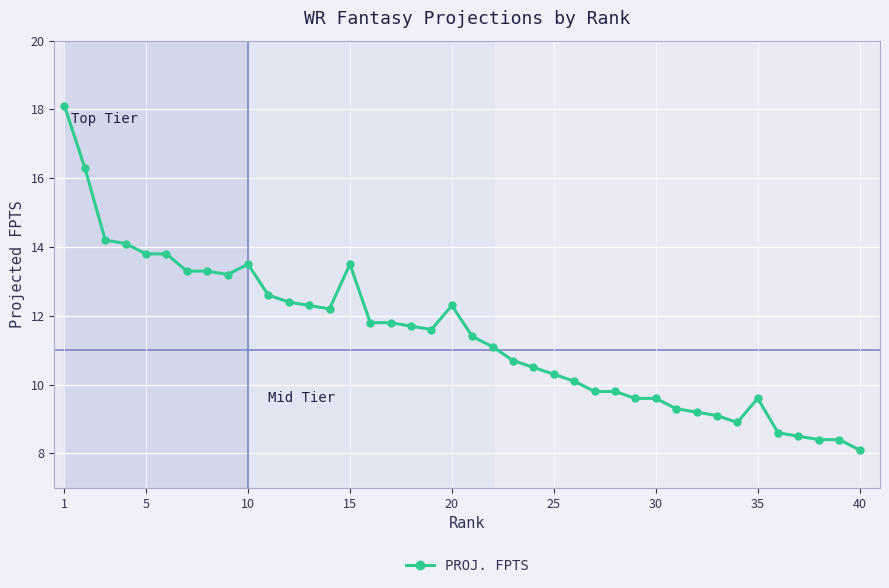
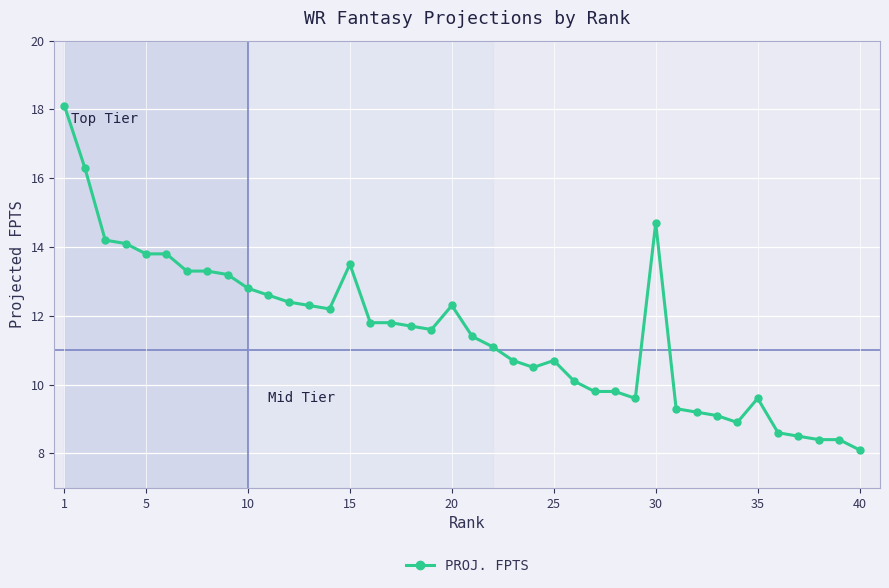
10: 13.5 -> 12.8
25: 10.3 -> 10.7
30: 9.6 -> 14.7
